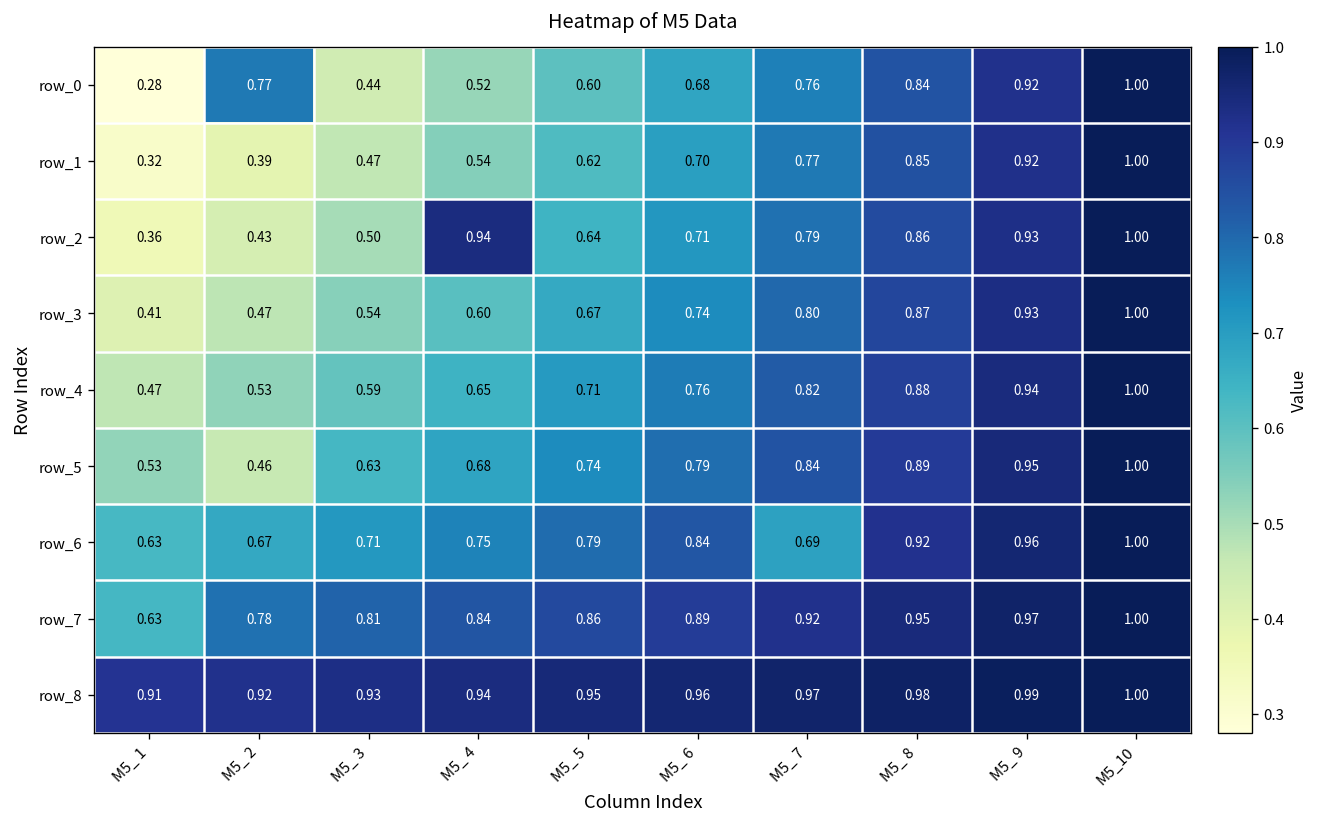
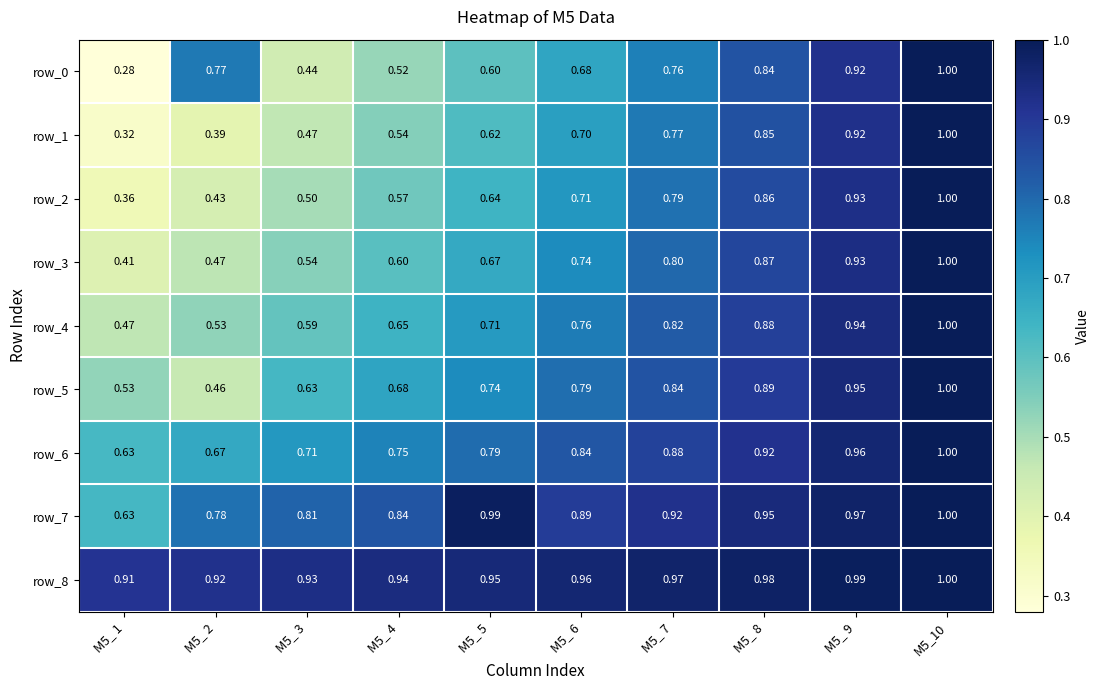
row_2, M5_ 4: 0.94 -> 0.57
row_6, M5_ 7: 0.69 -> 0.88
row_7, M5_ 5: 0.86 -> 0.99
